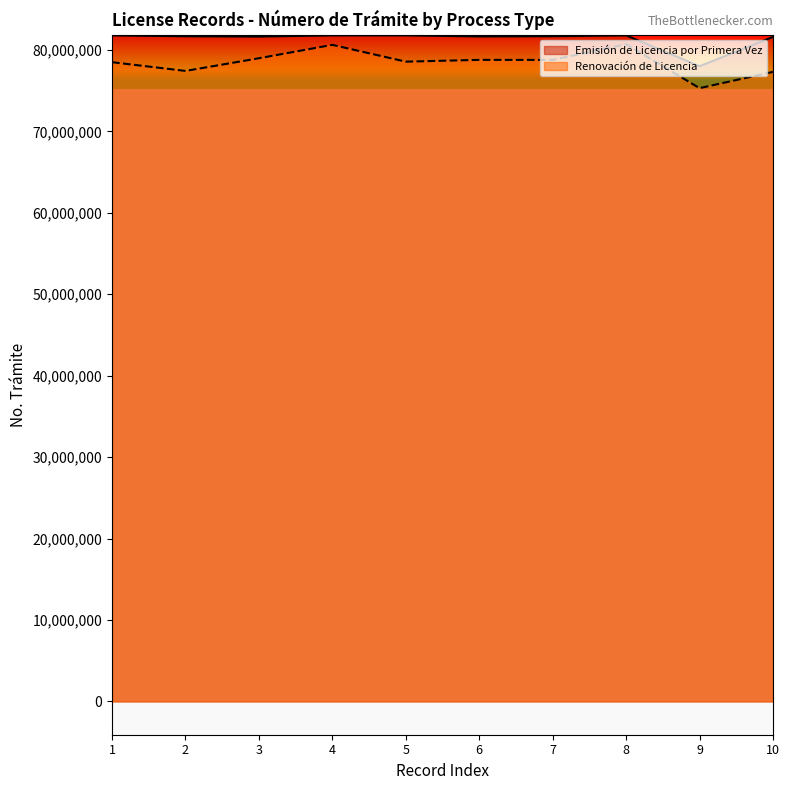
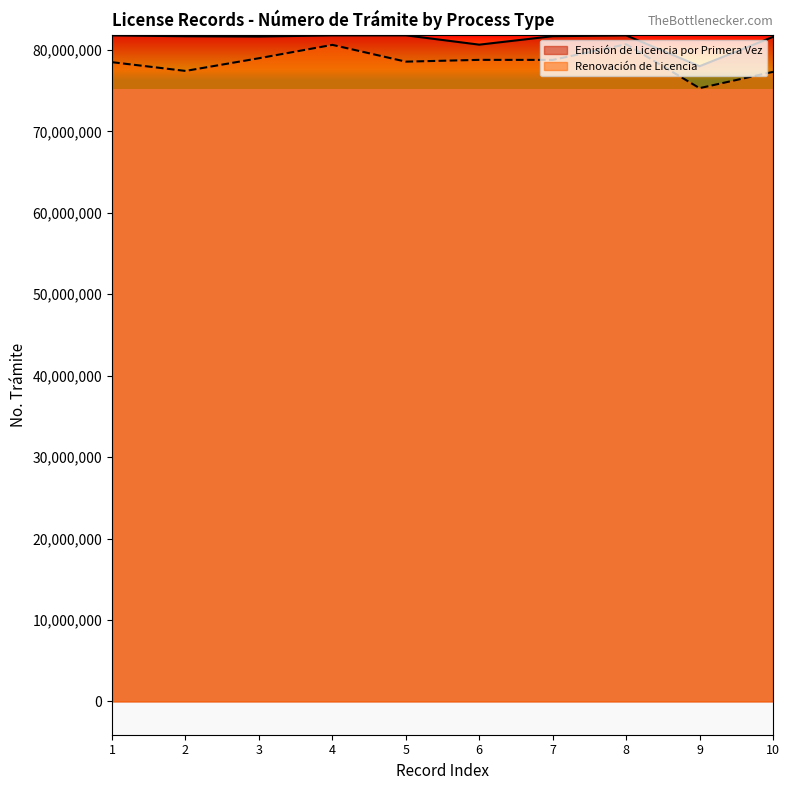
Emisión de Licencia por Primera Vez, 6: 82,000,000 -> 81,000,000
